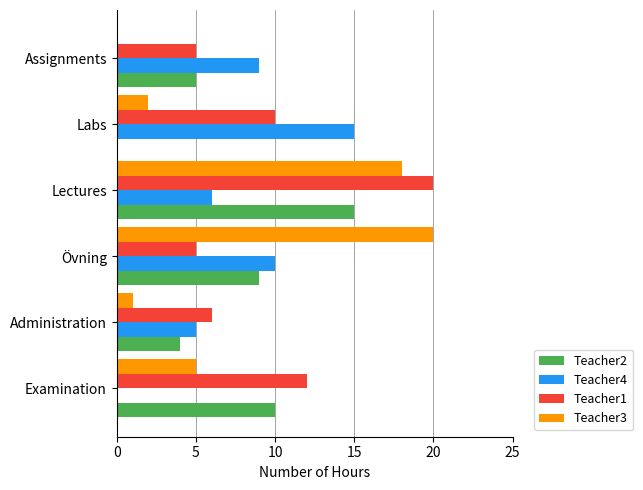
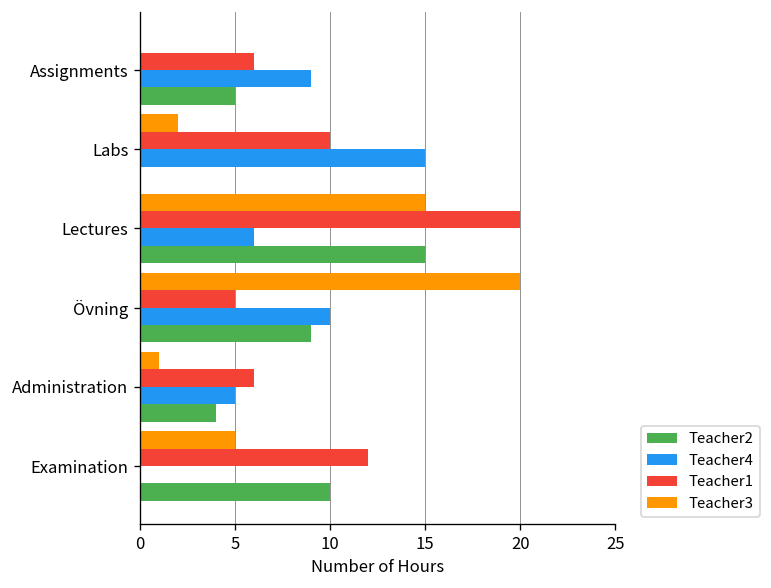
Teacher1, Assignments: 5 -> 6
Teacher3, Lectures: 18 -> 15
